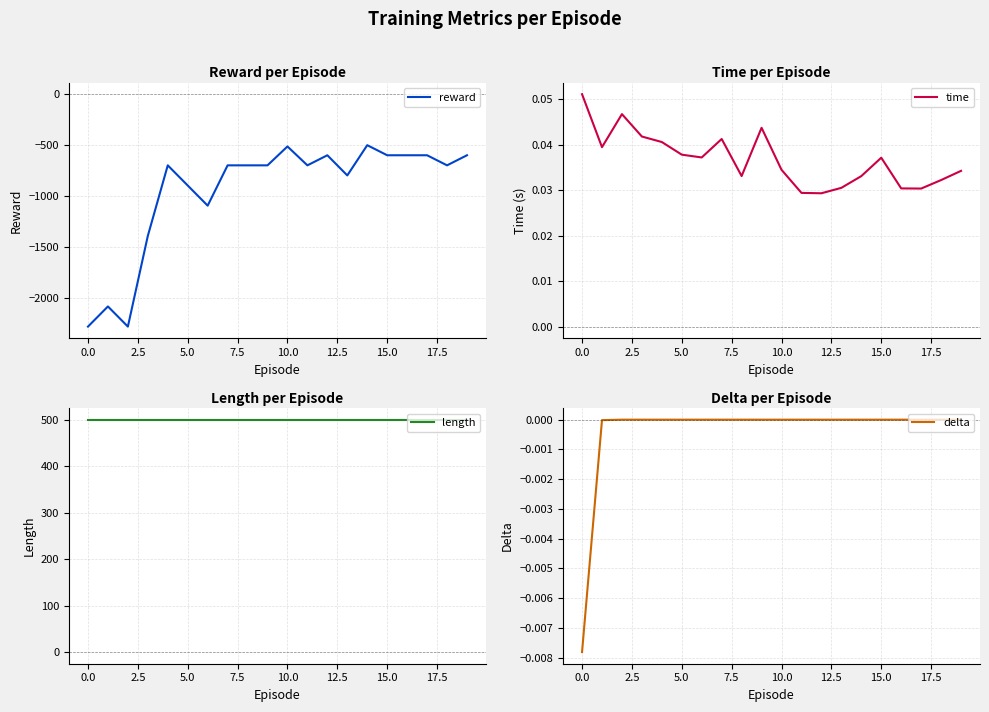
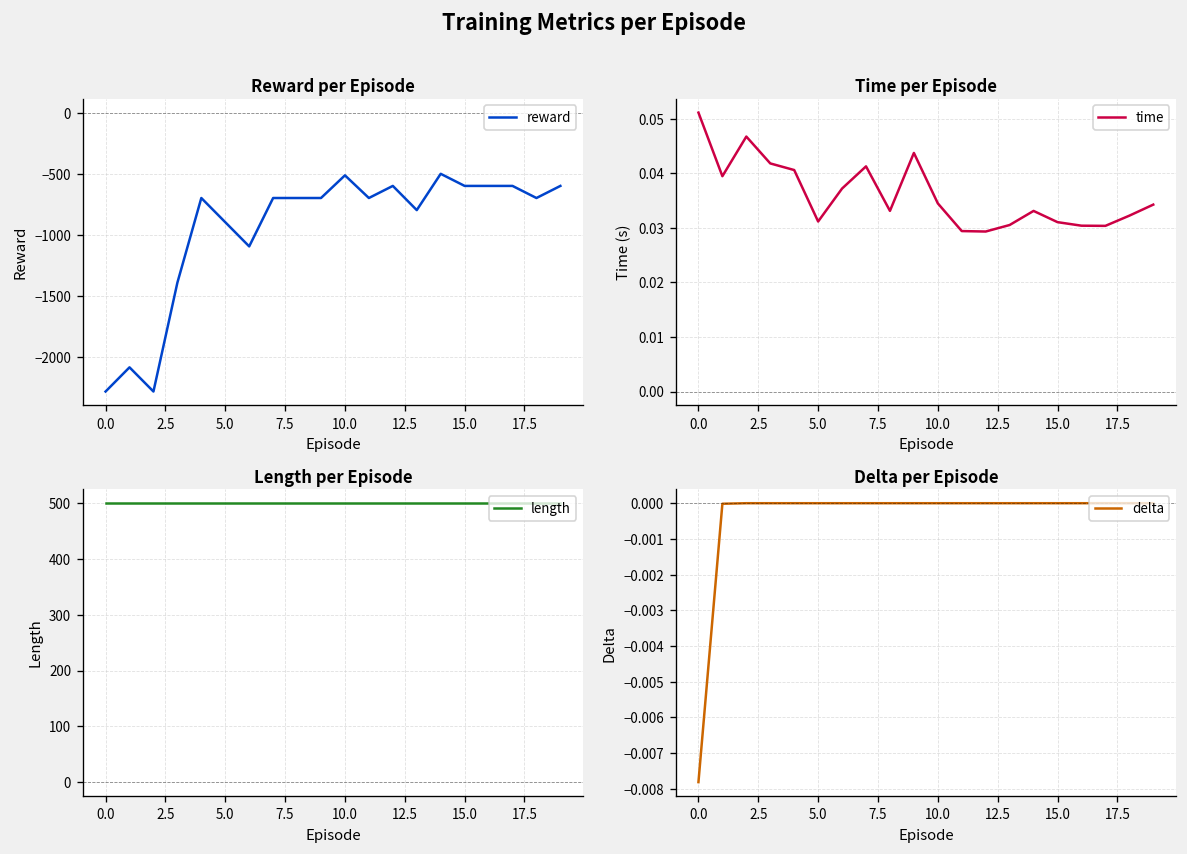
Time per Episode, 5.0: 0.038 -> 0.031
Time per Episode, 15.0: 0.037 -> 0.031
